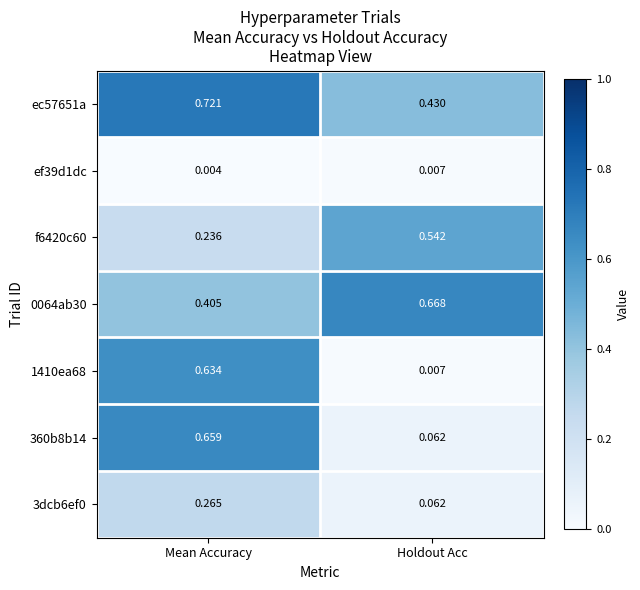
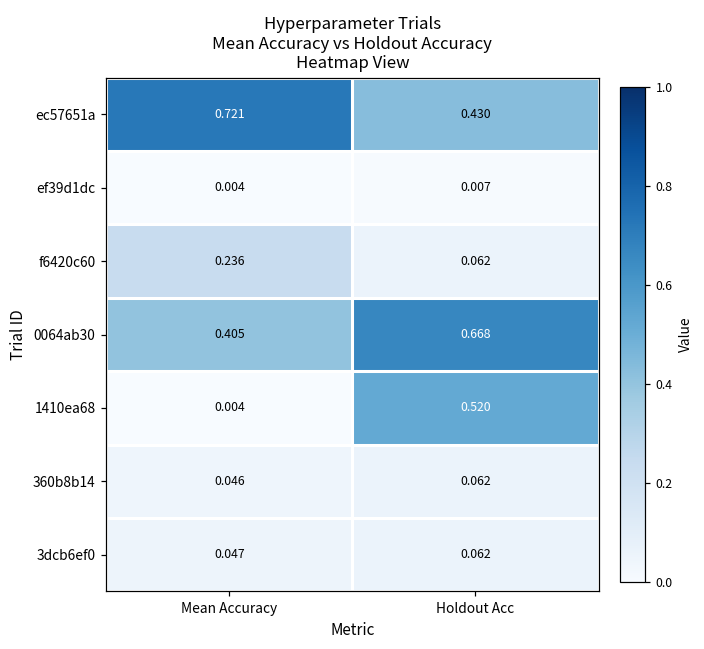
f6420c60, Holdout Acc: 0.542 -> 0.062
1410ea68, Mean Accuracy: 0.634 -> 0.004
1410ea68, Holdout Acc: 0.007 -> 0.520
360b8b14, Mean Accuracy: 0.659 -> 0.046
3dcb6ef0, Mean Accuracy: 0.265 -> 0.047
